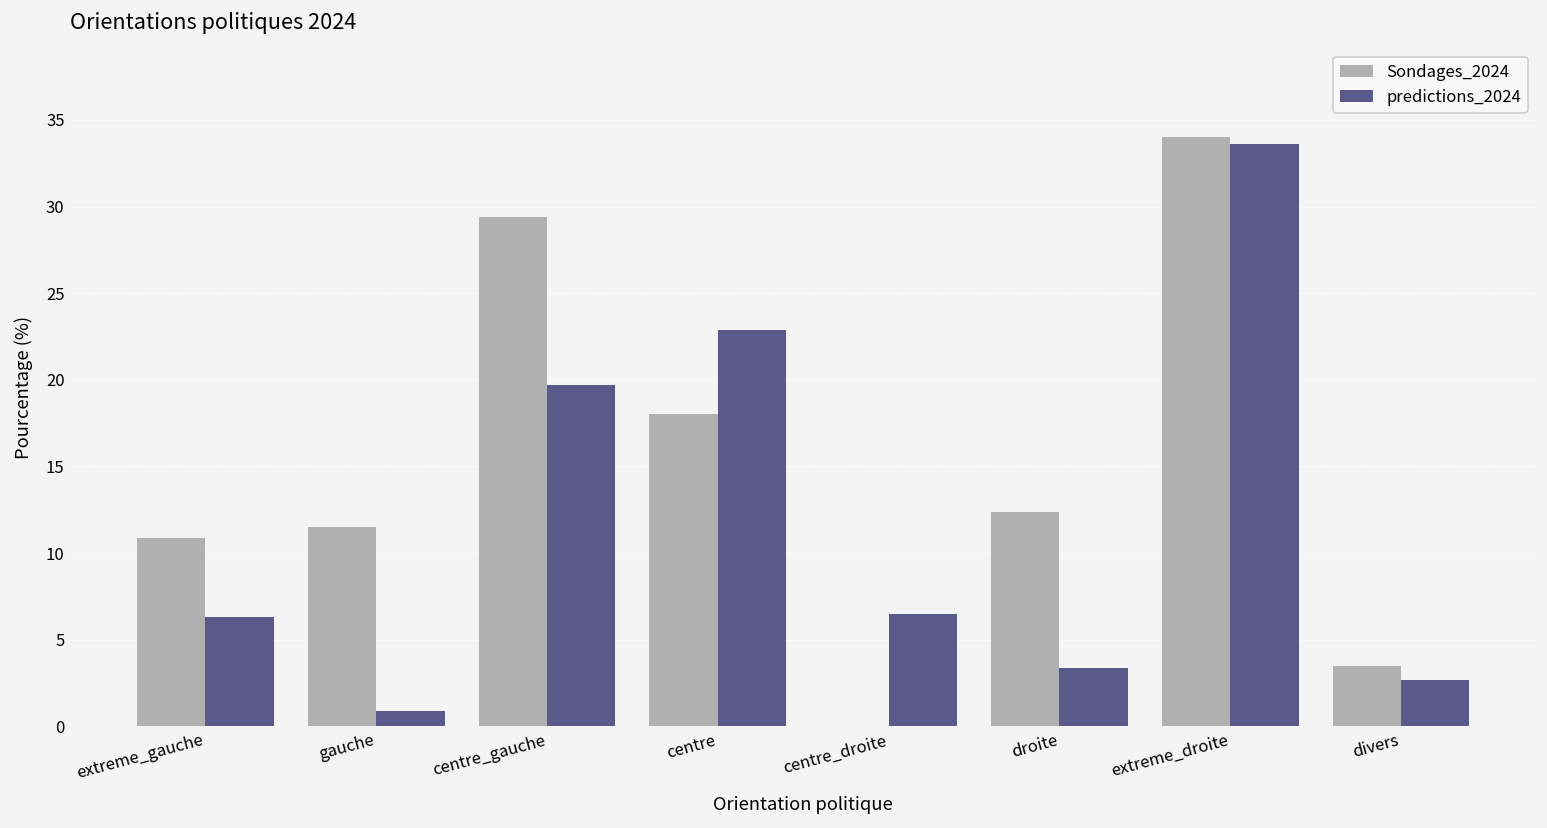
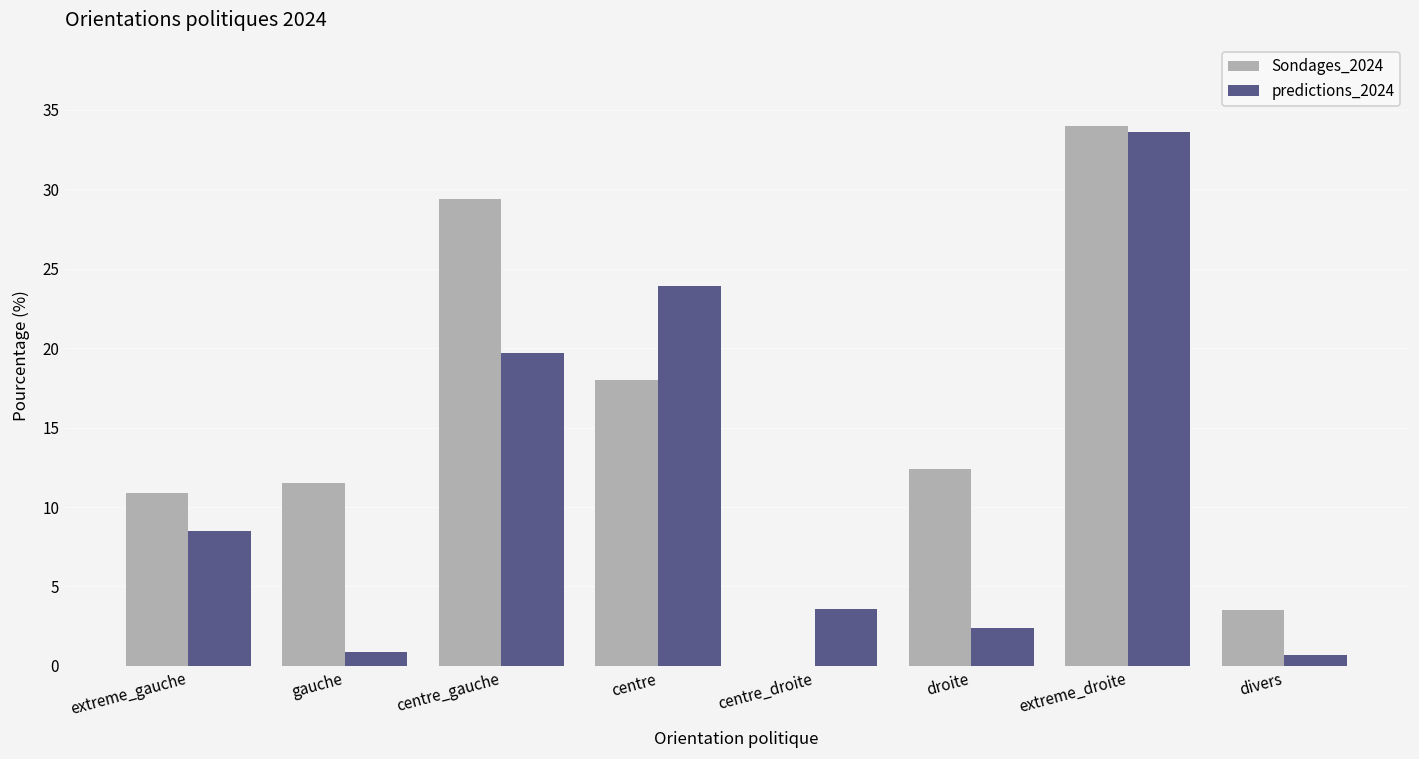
predictions_2024, extreme_gauche: 6.3 -> 8.5
predictions_2024, centre: 22.9 -> 23.9
predictions_2024, centre_droite: 6.5 -> 3.6
predictions_2024, droite: 3.4 -> 2.4
predictions_2024, divers: 2.7 -> 0.7
